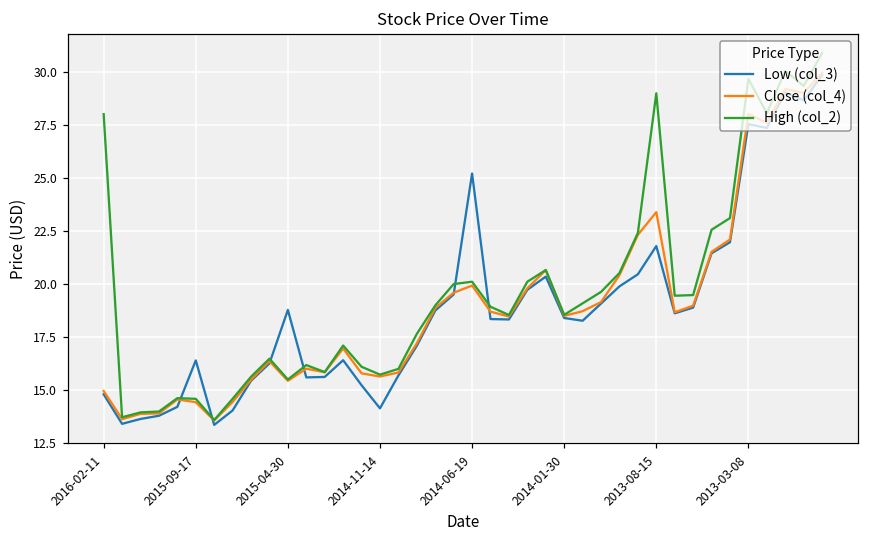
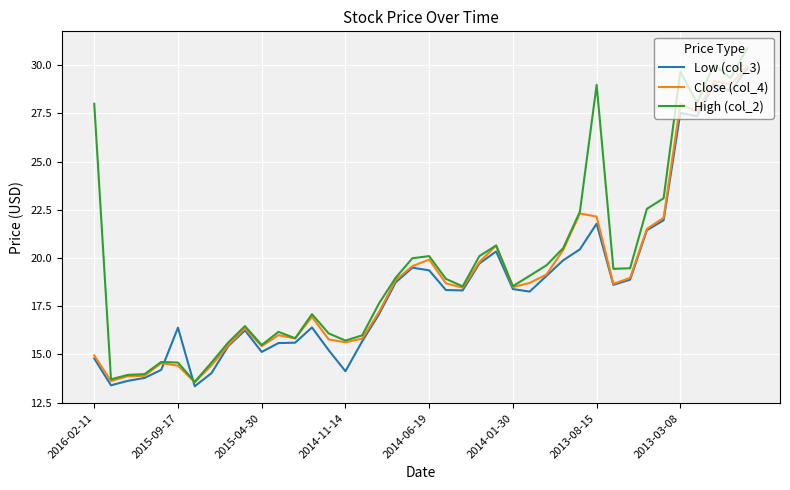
Low (col_3), 2015-04-30: 18.8 -> 15.1
Low (col_3), 2014-06-19: 25.2 -> 19.4
Close (col_4), 2013-08-15: 23.4 -> 22.2
